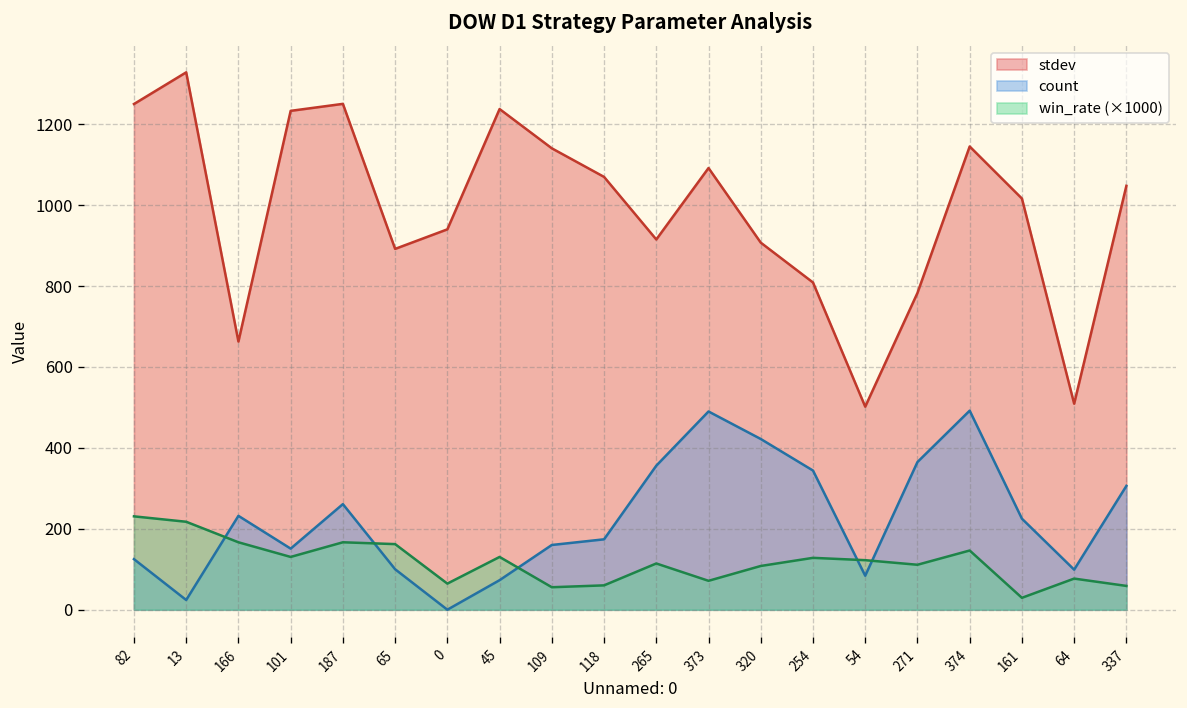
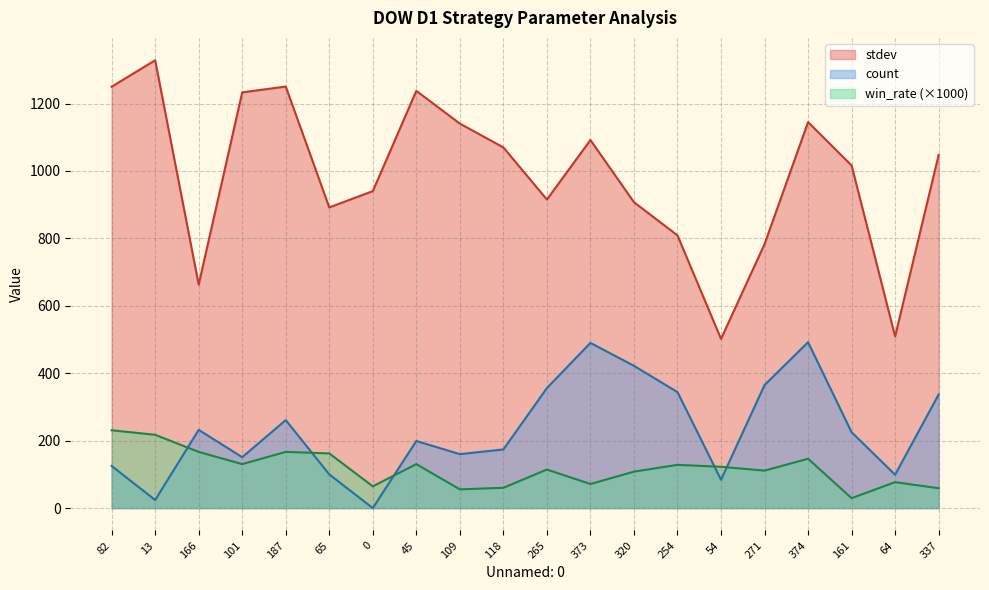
count, 45: 70 -> 200
count, 337: 310 -> 340
